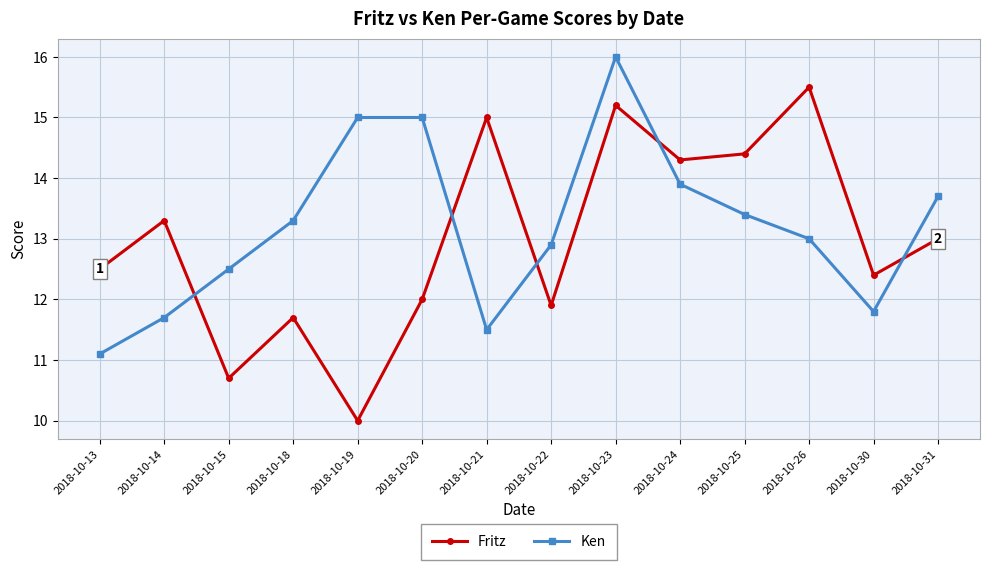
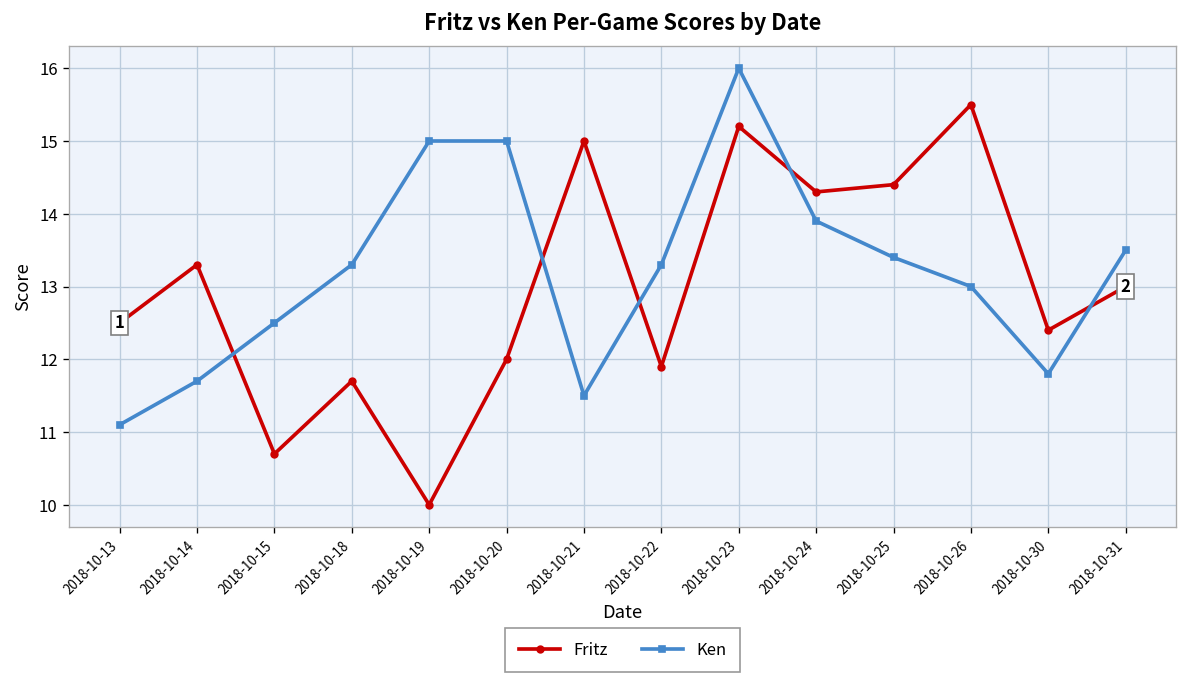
Ken, 2018-10-22: 12.9 -> 13.3
Ken, 2018-10-31: 13.7 -> 13.5
